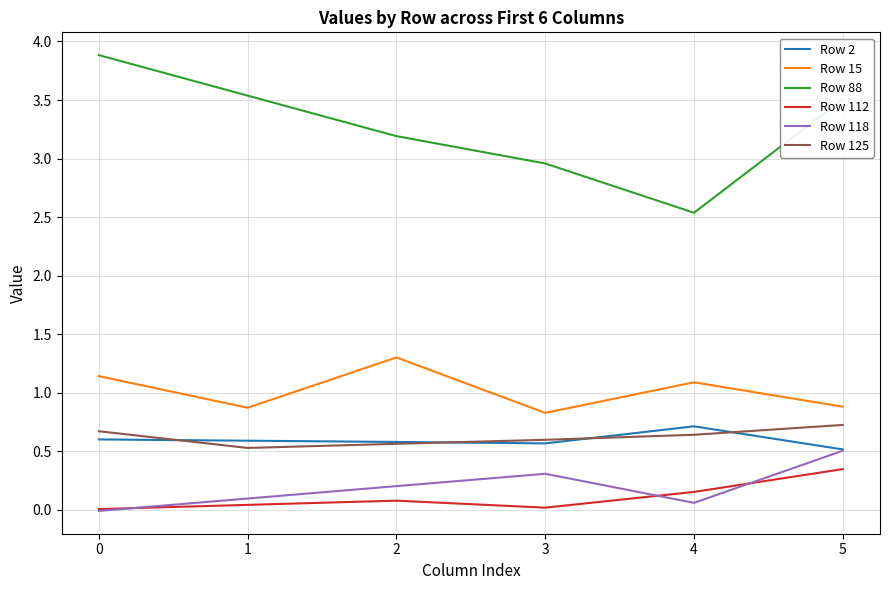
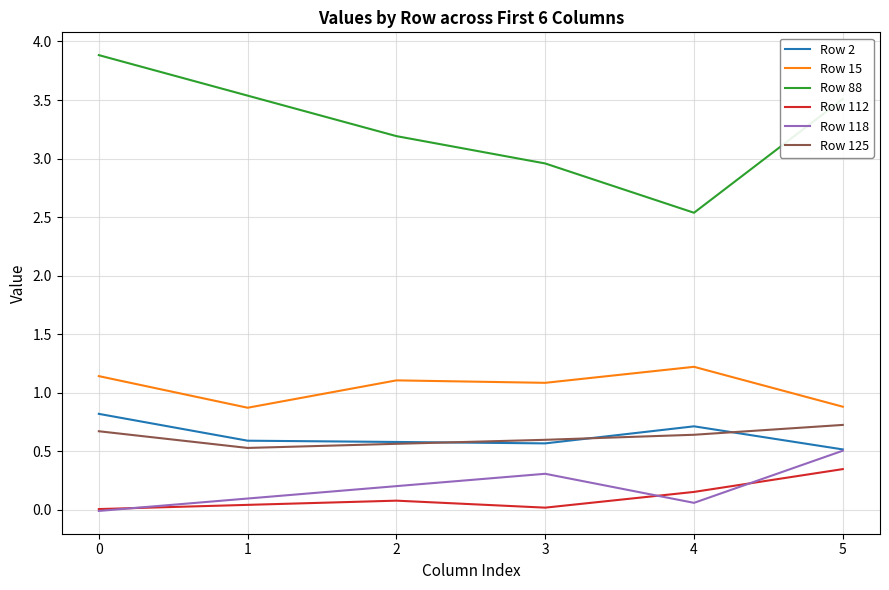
Row 2, 0: 0.60 -> 0.82
Row 15, 2: 1.30 -> 1.11
Row 15, 3: 0.83 -> 1.08
Row 15, 4: 1.09 -> 1.22
